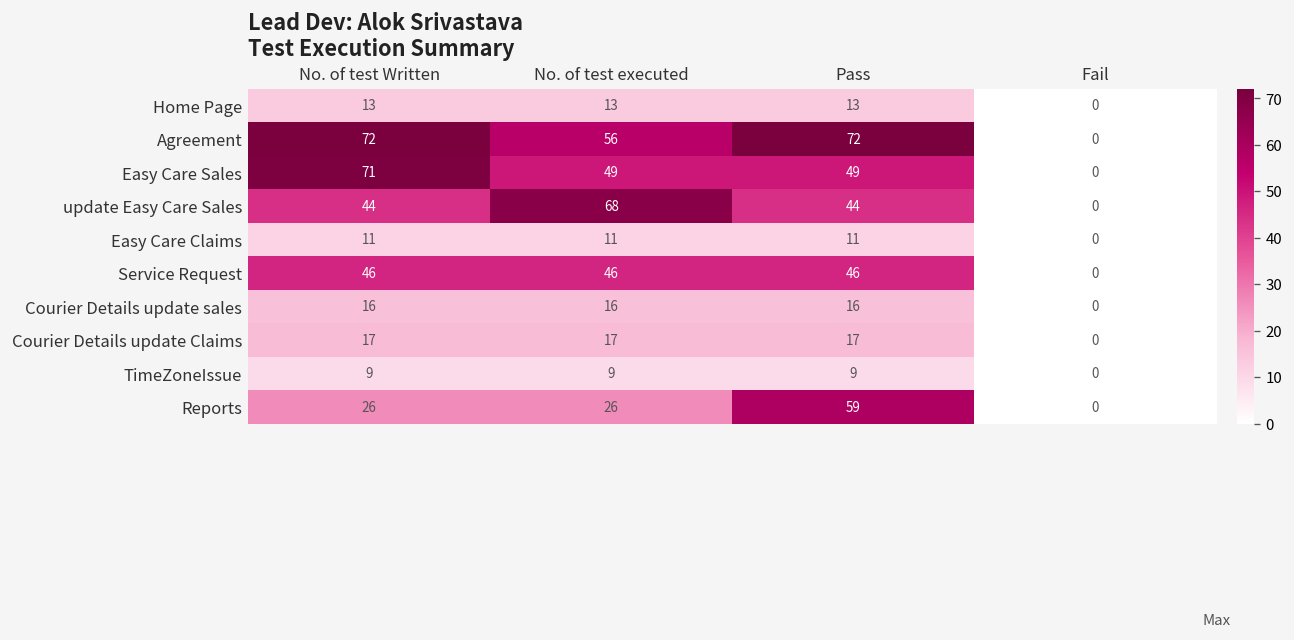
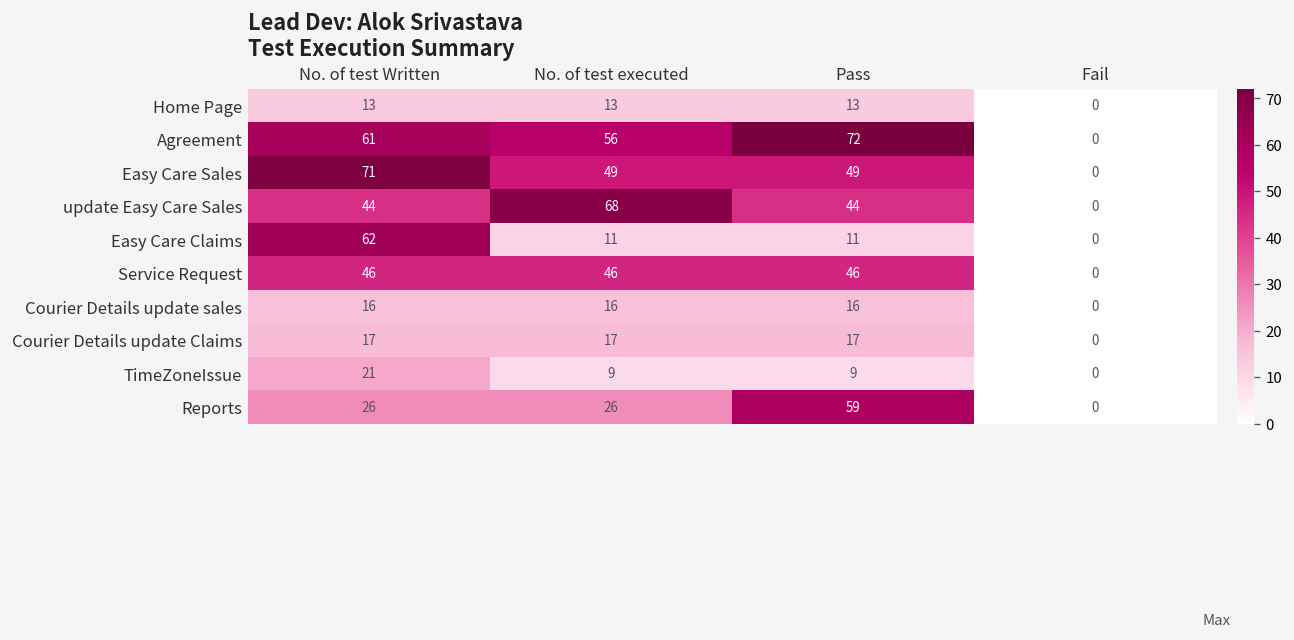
Agreement, No. of test Written: 72 -> 61
Easy Care Claims, No. of test Written: 11 -> 62
TimeZoneIssue, No. of test Written: 9 -> 21
